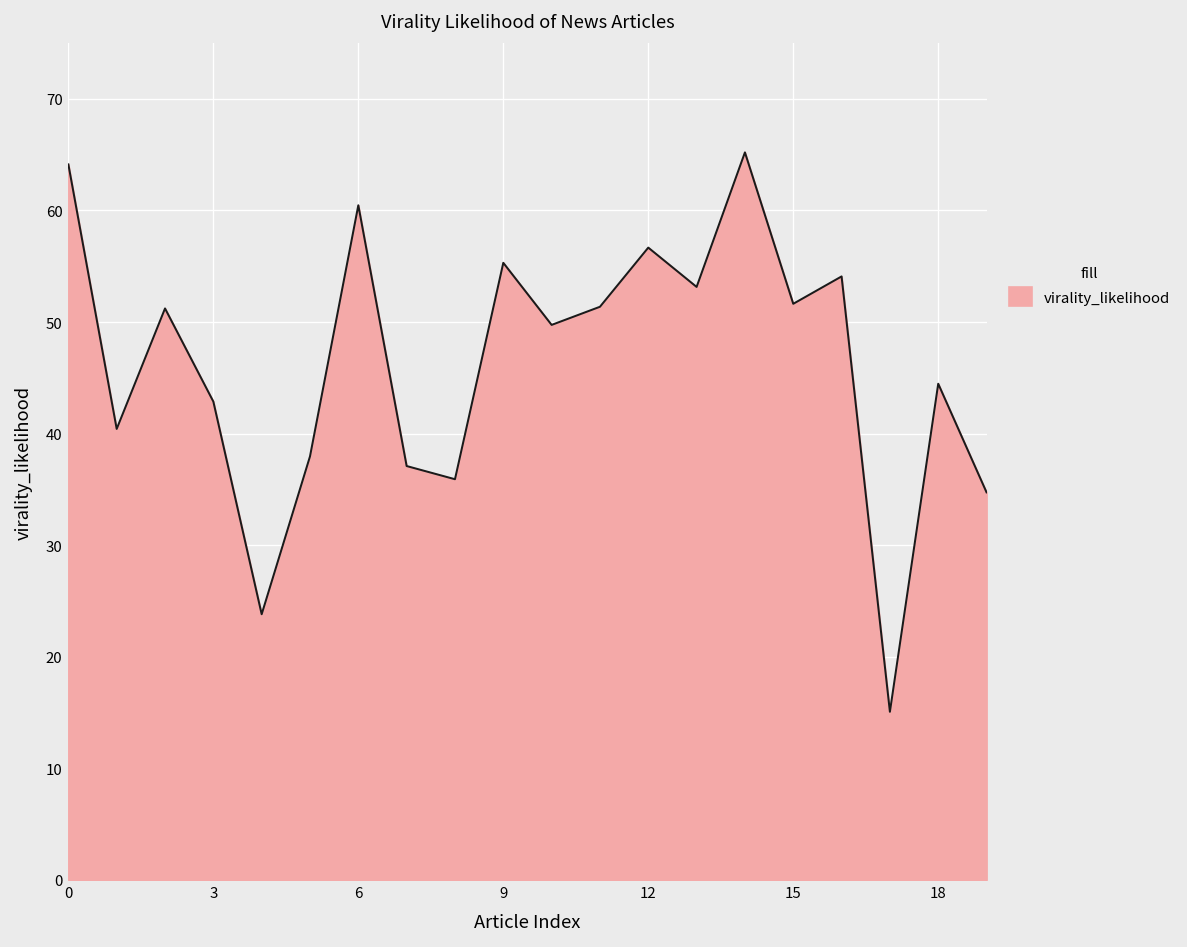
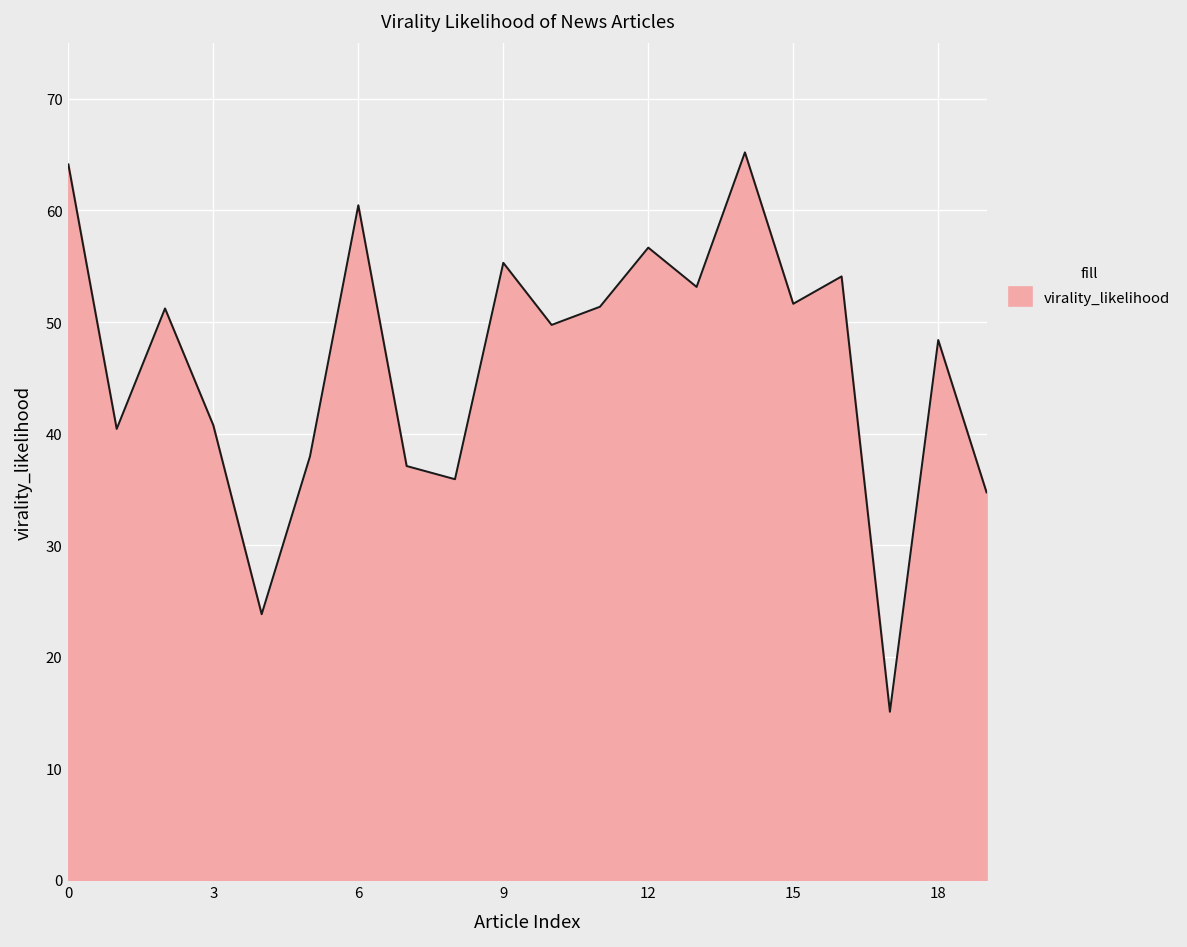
3: 43 -> 41
18: 44 -> 48
